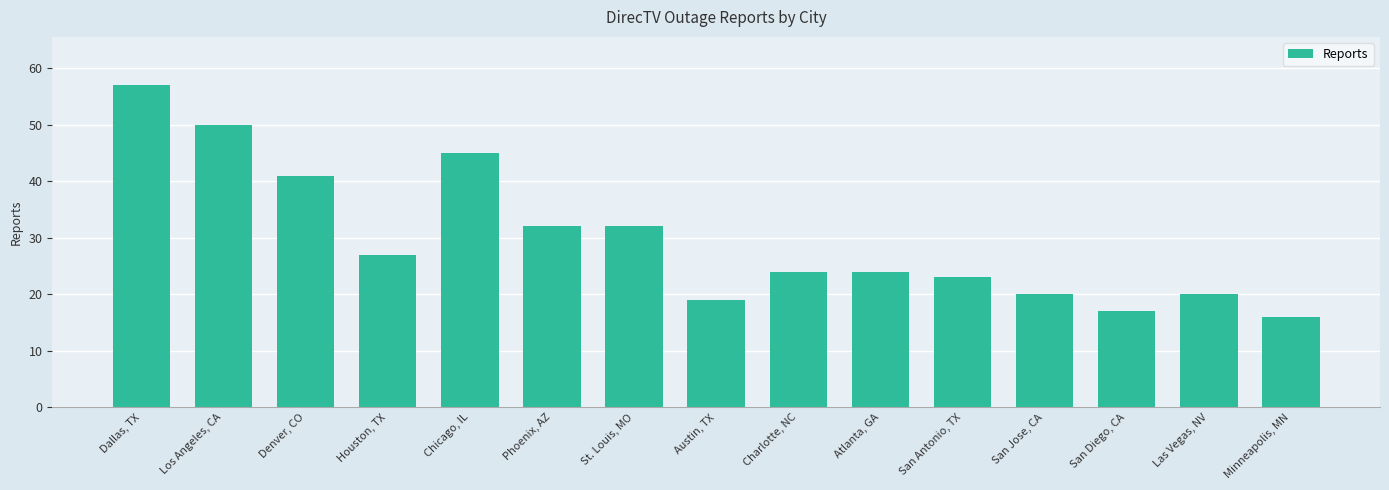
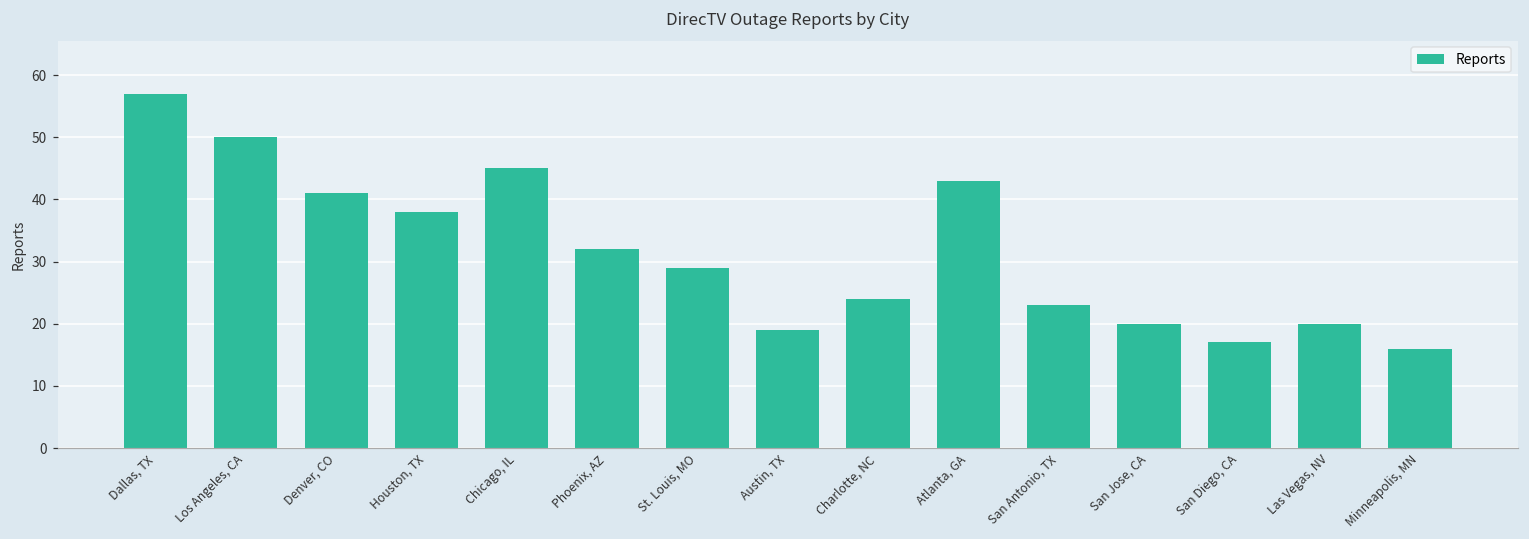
Houston, TX: 27 -> 38
St. Louis, MO: 32 -> 29
Atlanta, GA: 24 -> 43
